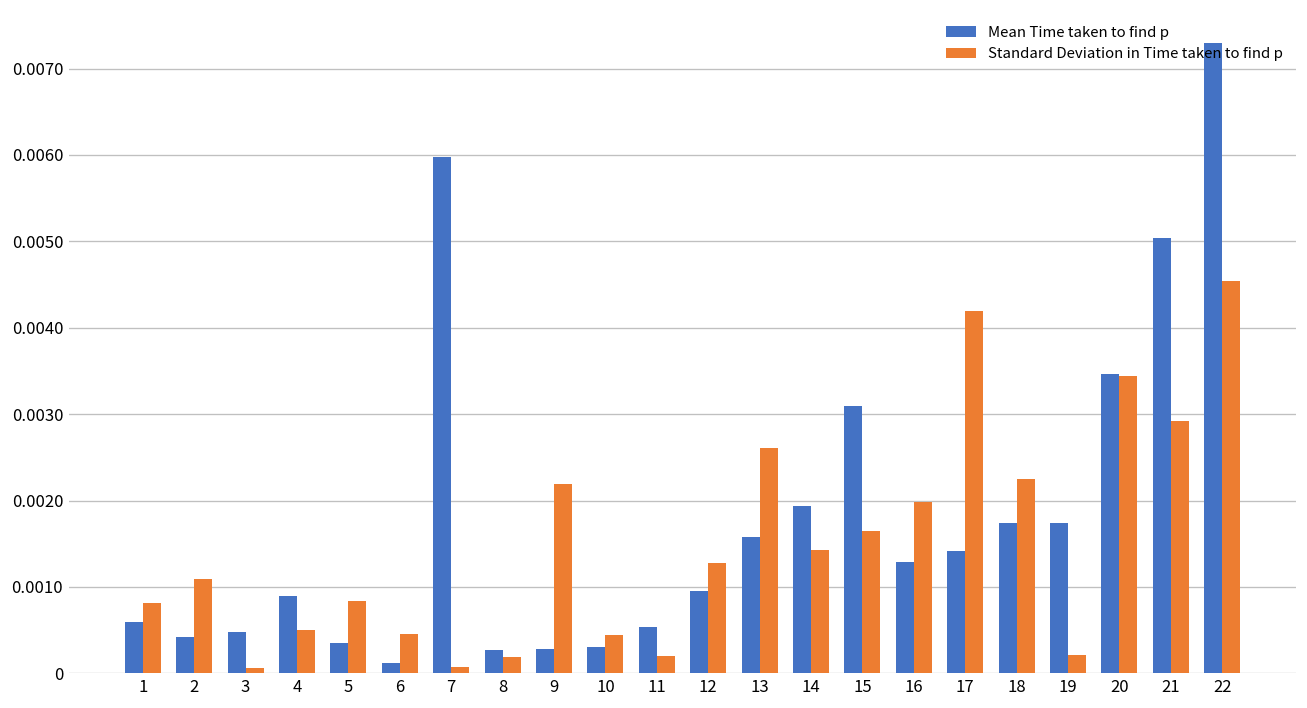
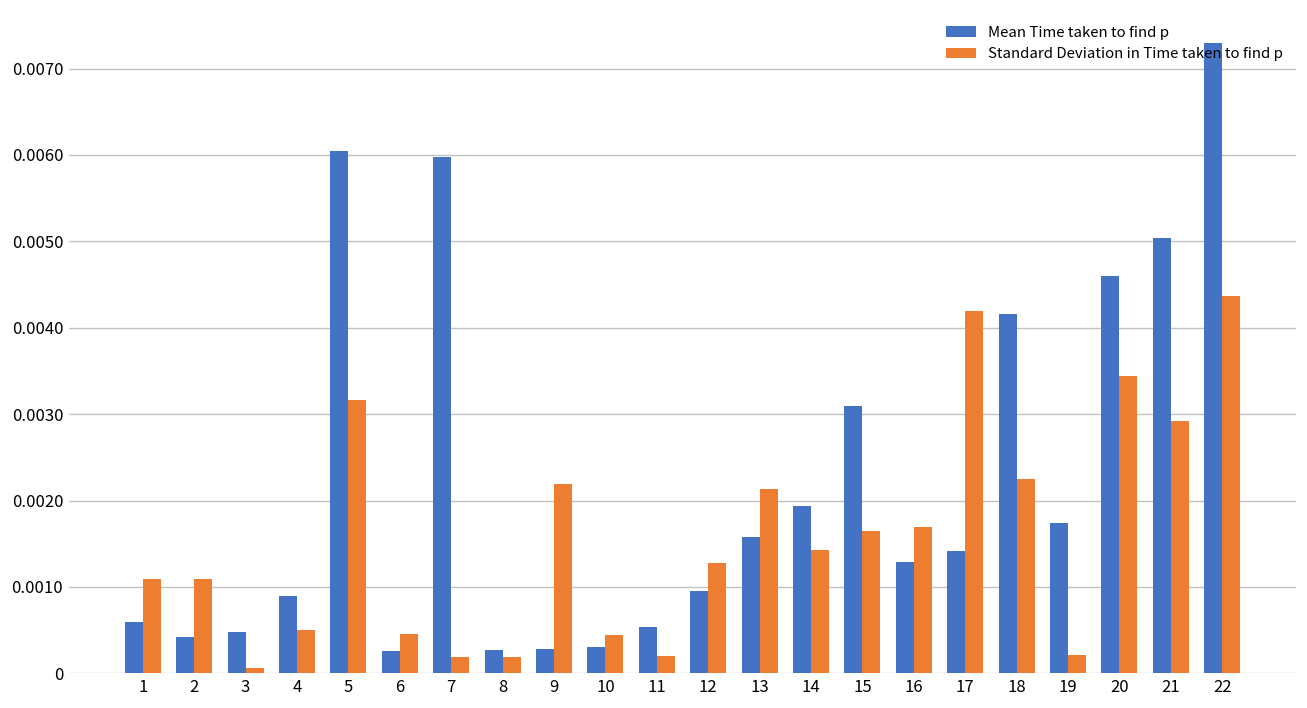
Standard Deviation in Time taken to find p, 1: 0.0008 -> 0.0011
Mean Time taken to find p, 5: 0.0004 -> 0.0060
Standard Deviation in Time taken to find p, 5: 0.0008 -> 0.0032
Mean Time taken to find p, 6: 0.0001 -> 0.0003
Standard Deviation in Time taken to find p, 7: 0.0001 -> 0.0002
Standard Deviation in Time taken to find p, 13: 0.0026 -> 0.0021
Standard Deviation in Time taken to find p, 16: 0.0020 -> 0.0017
Mean Time taken to find p, 18: 0.0017 -> 0.0042
Mean Time taken to find p, 20: 0.0035 -> 0.0046
Standard Deviation in Time taken to find p, 22: 0.0045 -> 0.0044
